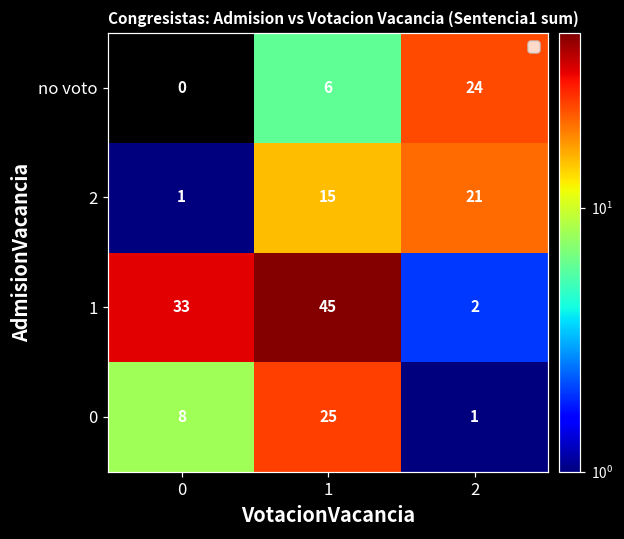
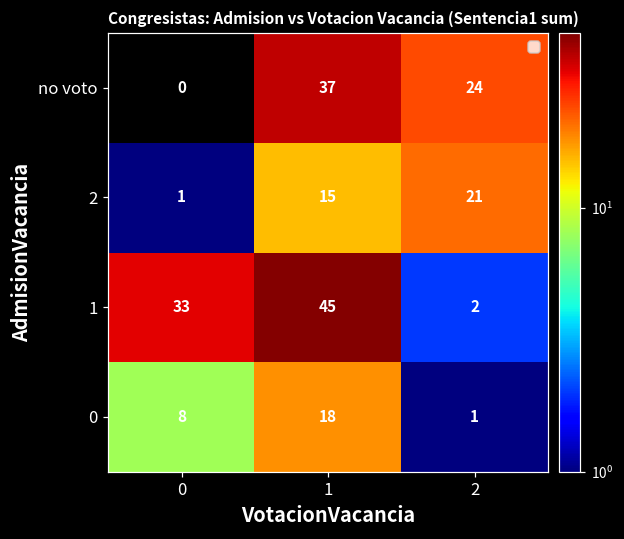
no voto, 1: 6 -> 37
0, 1: 25 -> 18
